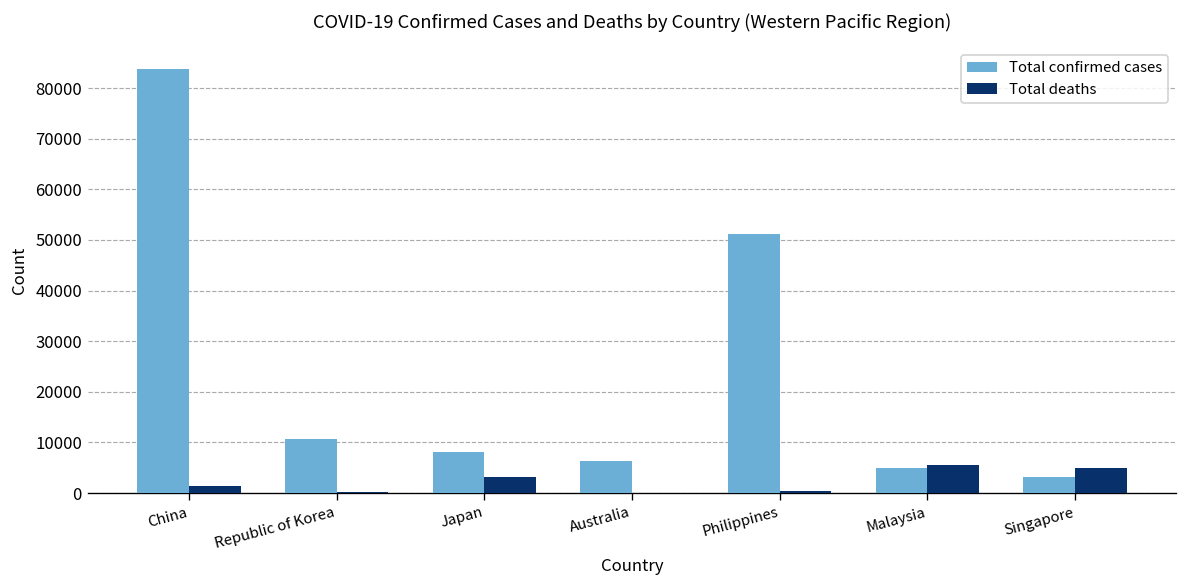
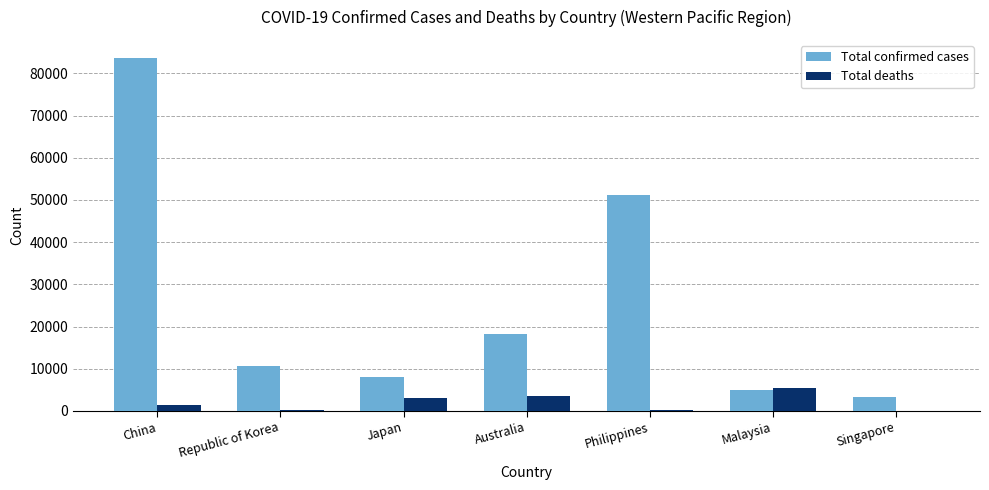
Total confirmed cases, Australia: 6000 -> 18000
Total deaths, Australia: 0 -> 4000
Total deaths, Singapore: 5000 -> 0
